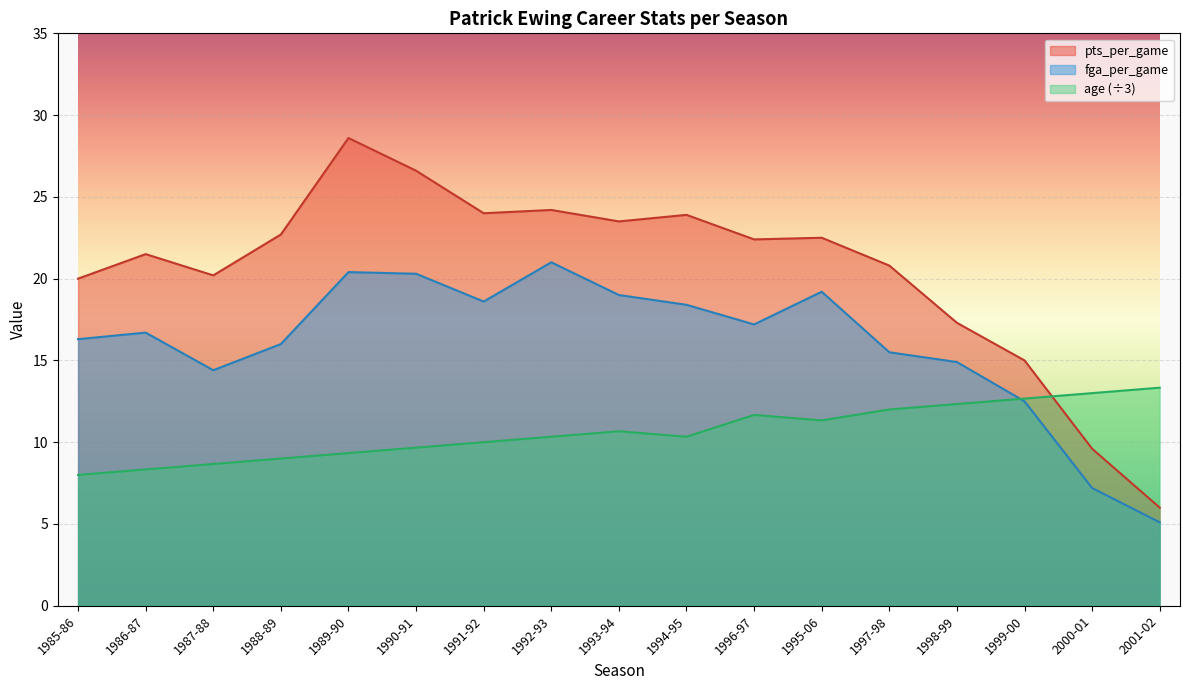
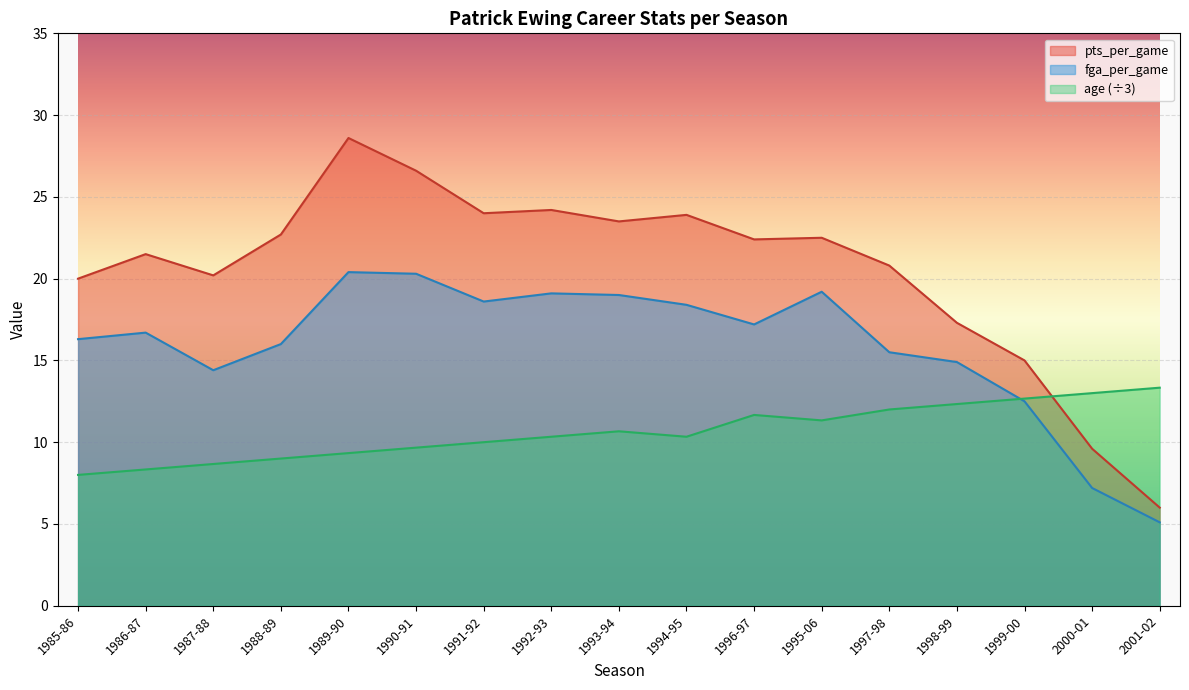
fga_per_game, 1992-93: 21.0 -> 19.1
